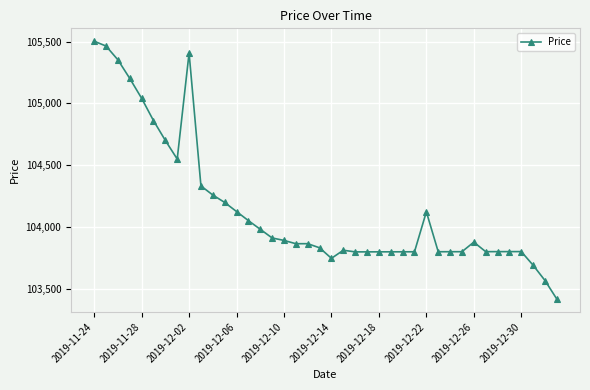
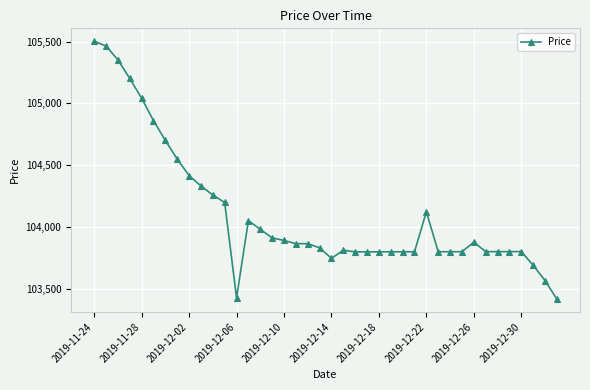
2019-12-02: 105,410 -> 104,420
2019-12-06: 104,130 -> 103,430
